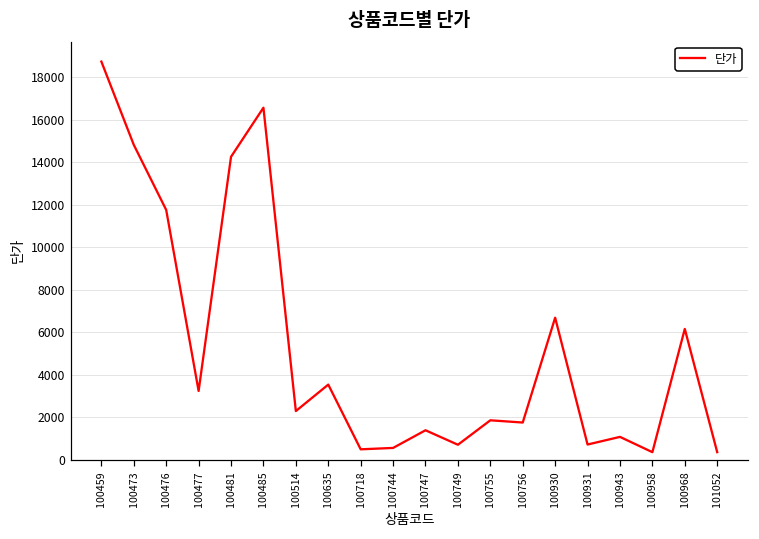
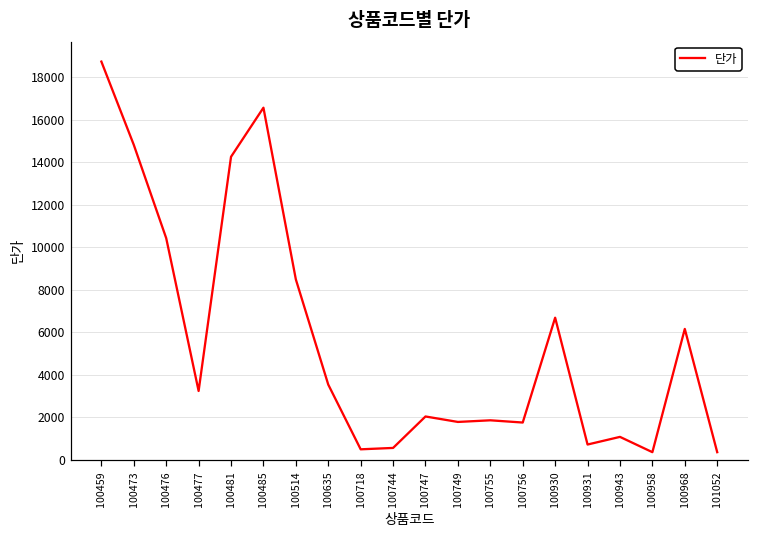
100476: 11800 -> 10400
100514: 2300 -> 8500
100747: 1400 -> 2000
100749: 700 -> 1800
